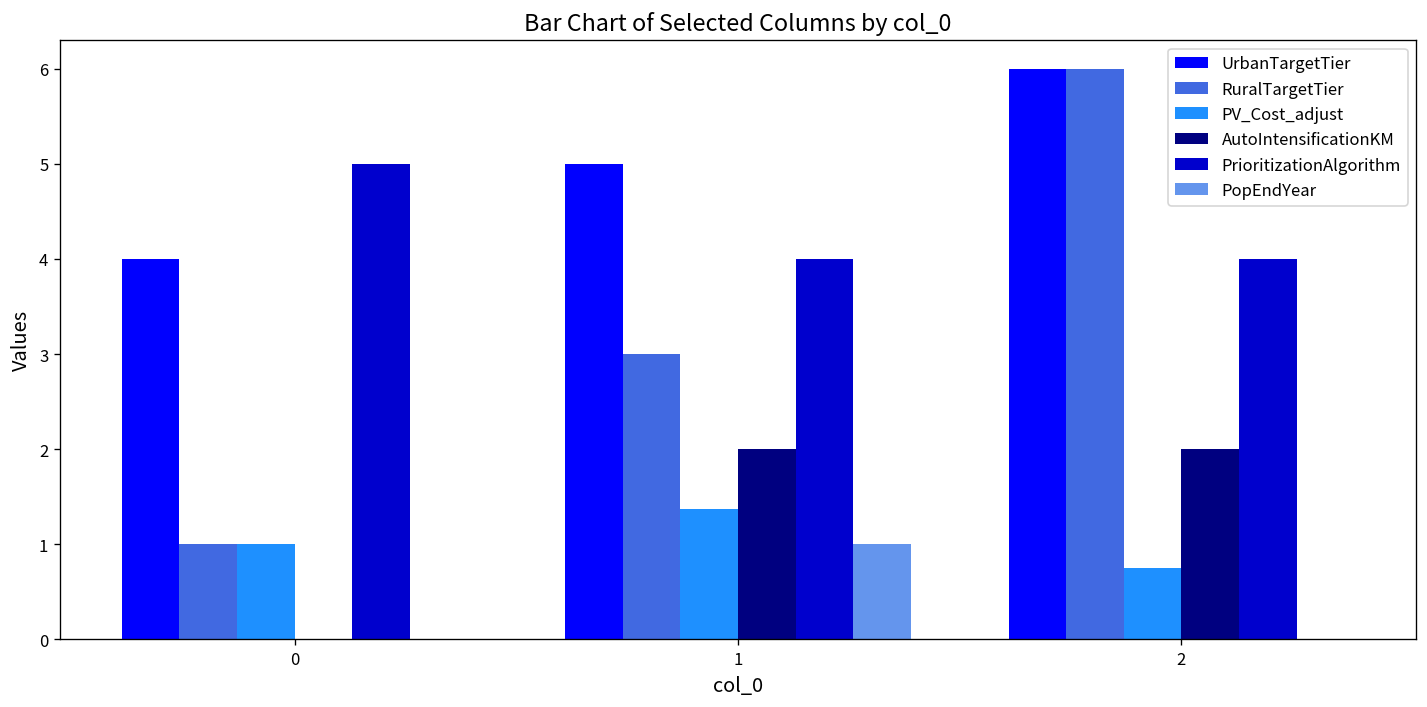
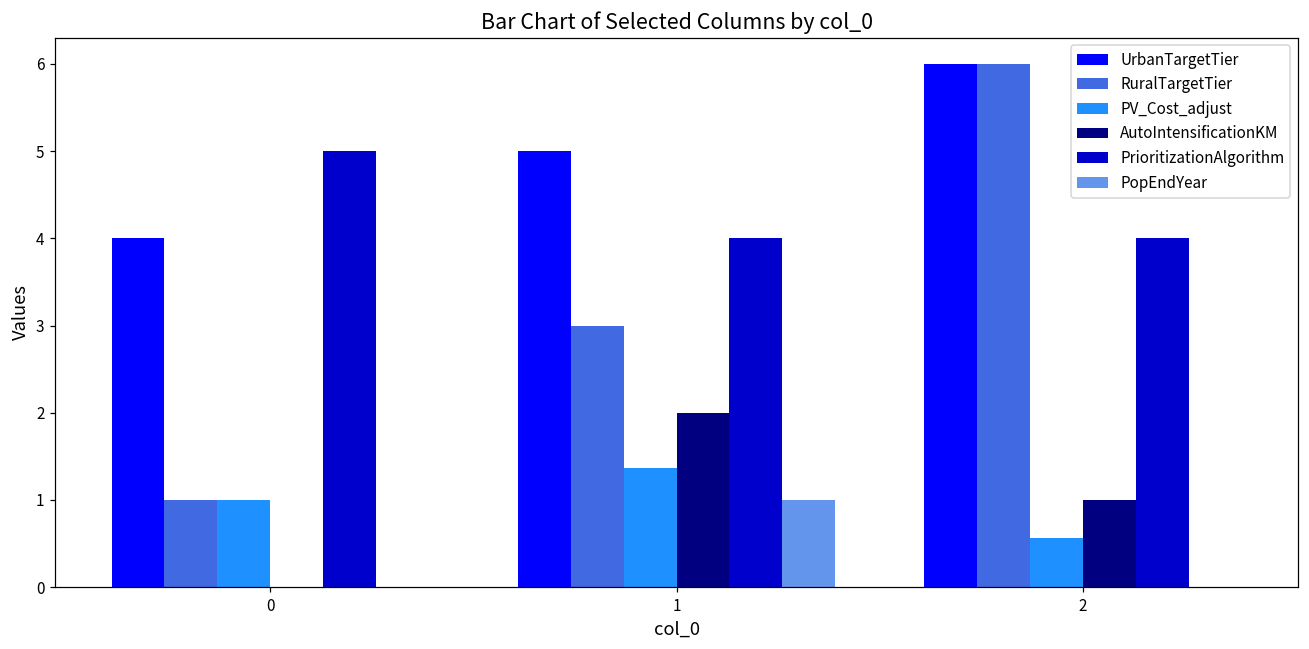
PV_Cost_adjust, 2: 0.8 -> 0.6
AutoIntensificationKM, 2: 2 -> 1
